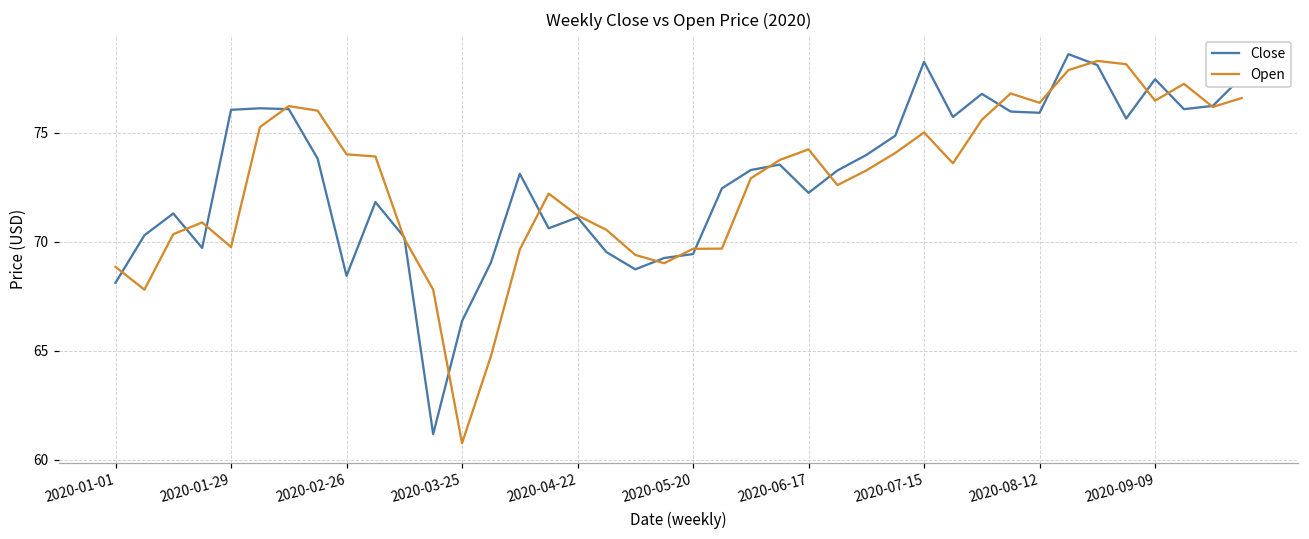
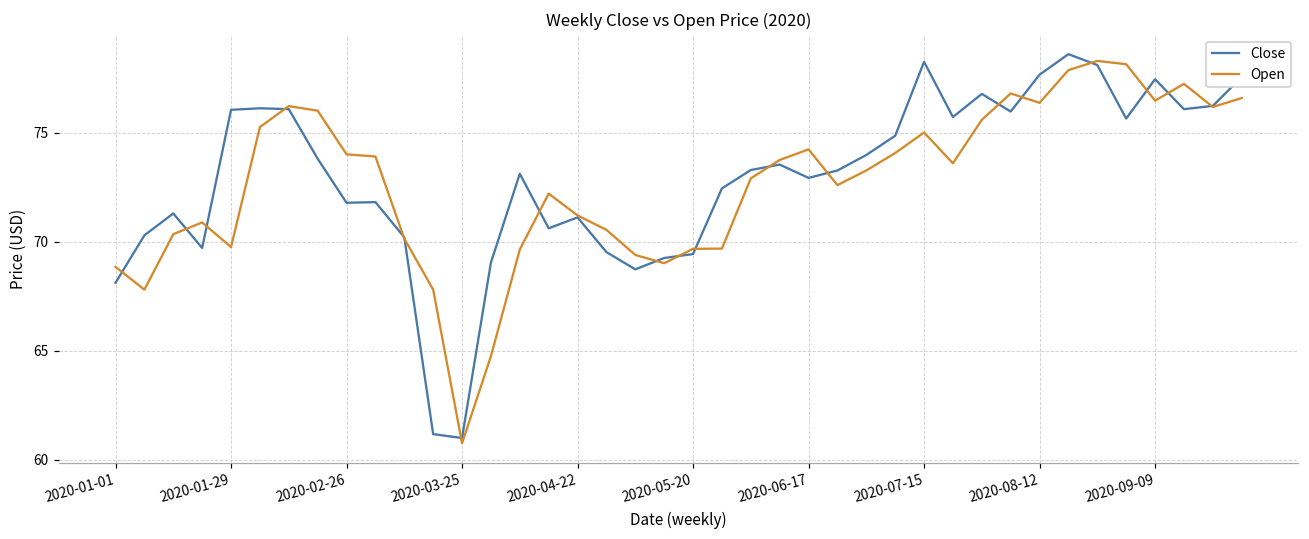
Close, 2020-02-26: 68.4 -> 71.8
Close, 2020-03-25: 66.4 -> 61.0
Close, 2020-06-17: 72.2 -> 72.9
Close, 2020-08-12: 75.9 -> 77.7
